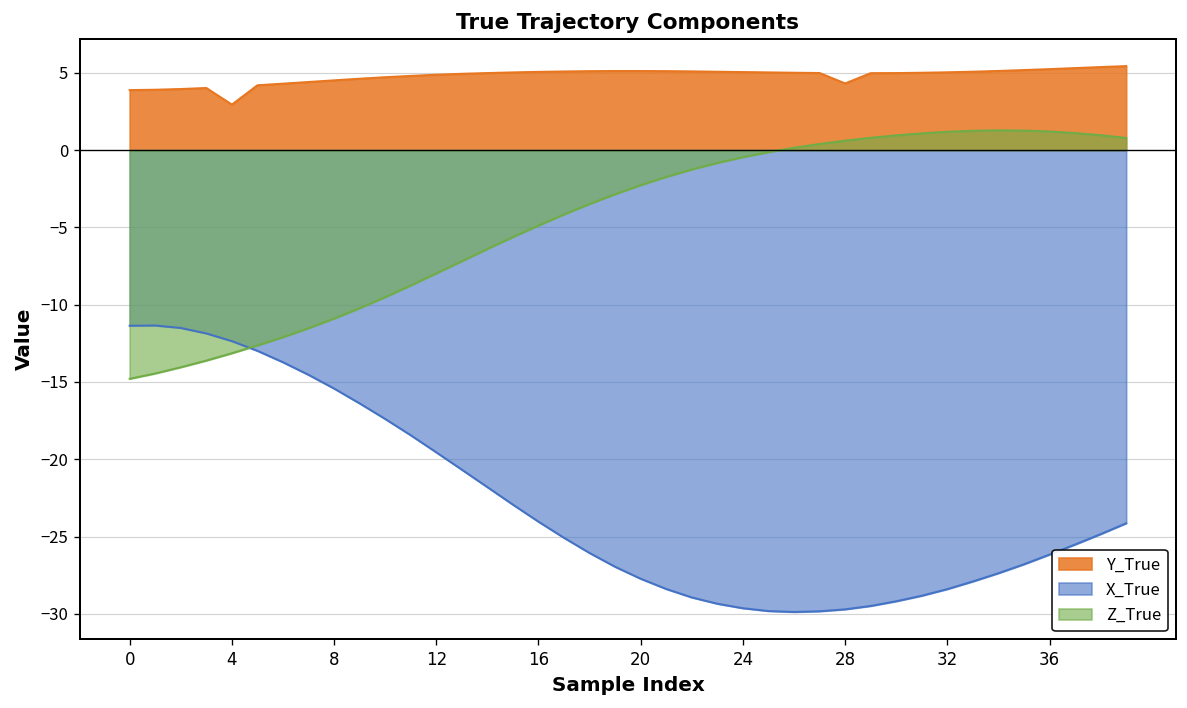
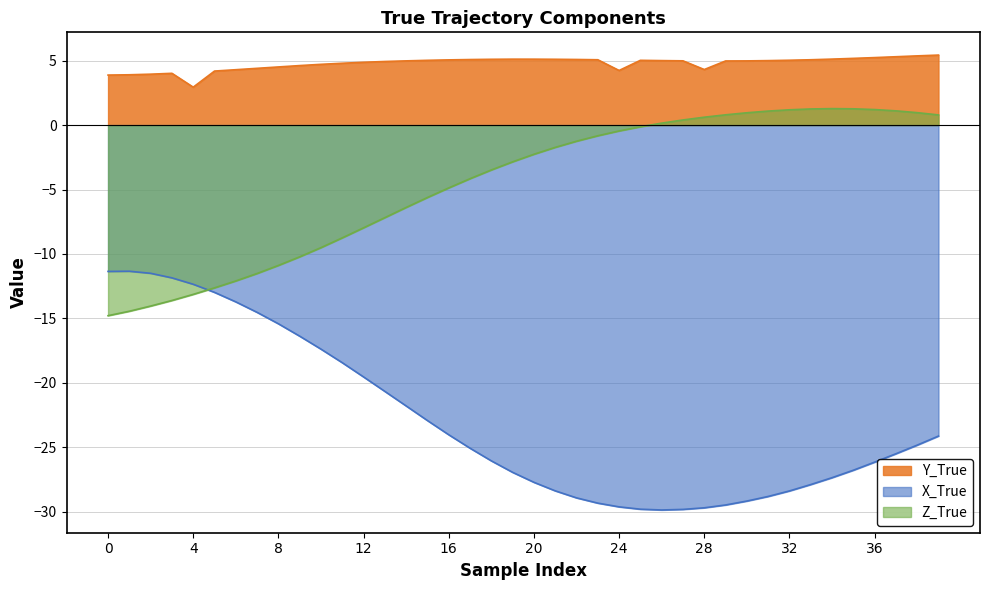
Y_True, 24: 5.0 -> 4.2
